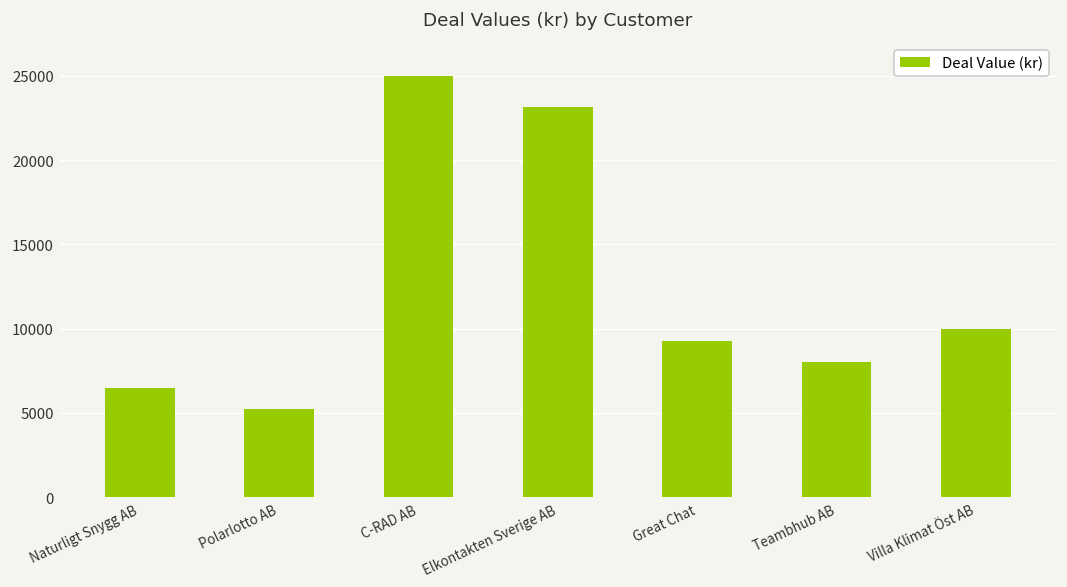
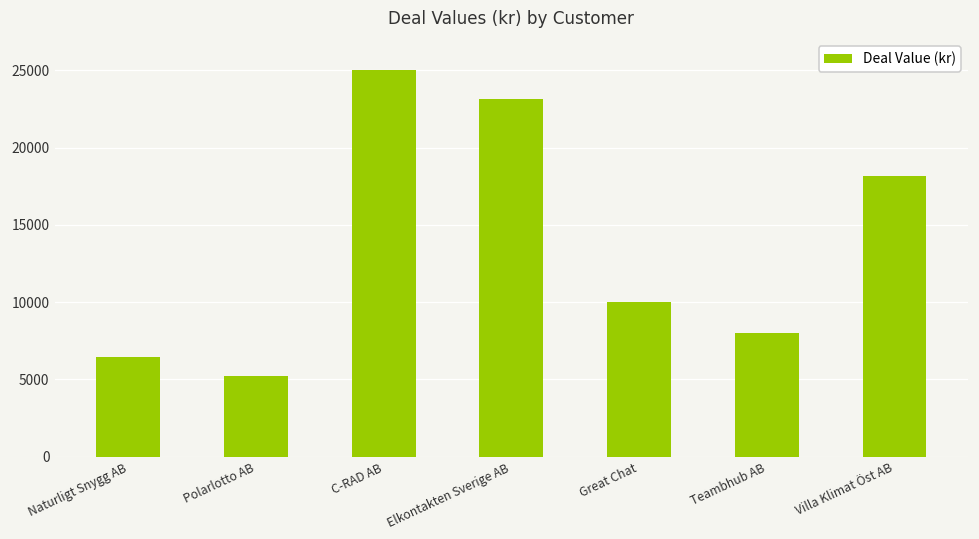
Great Chat: 9300 -> 10000
Villa Klimat Öst AB: 10000 -> 18200
